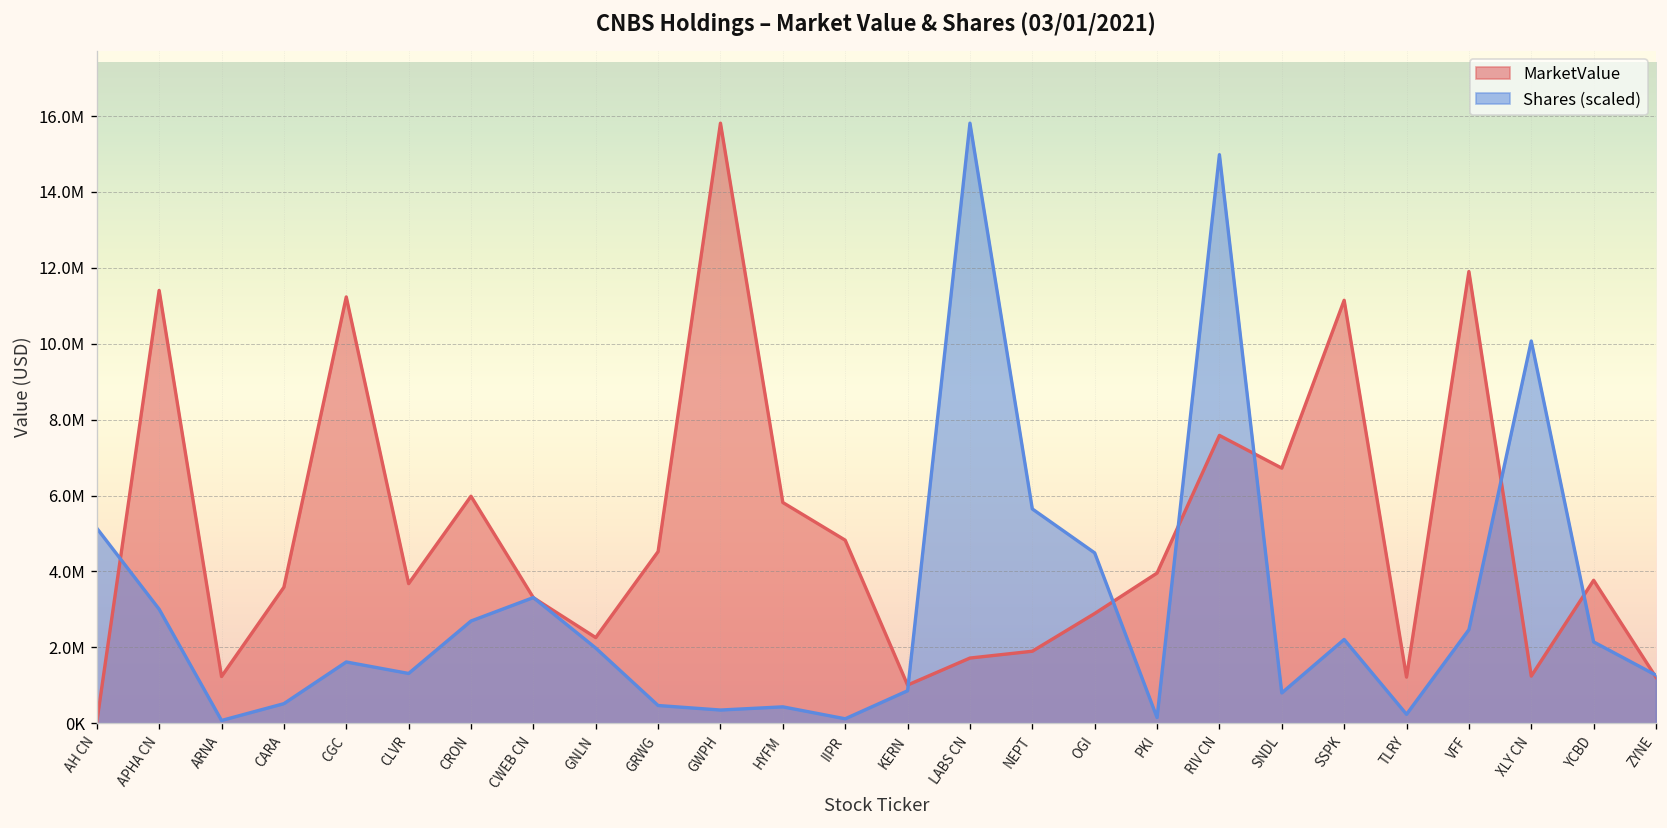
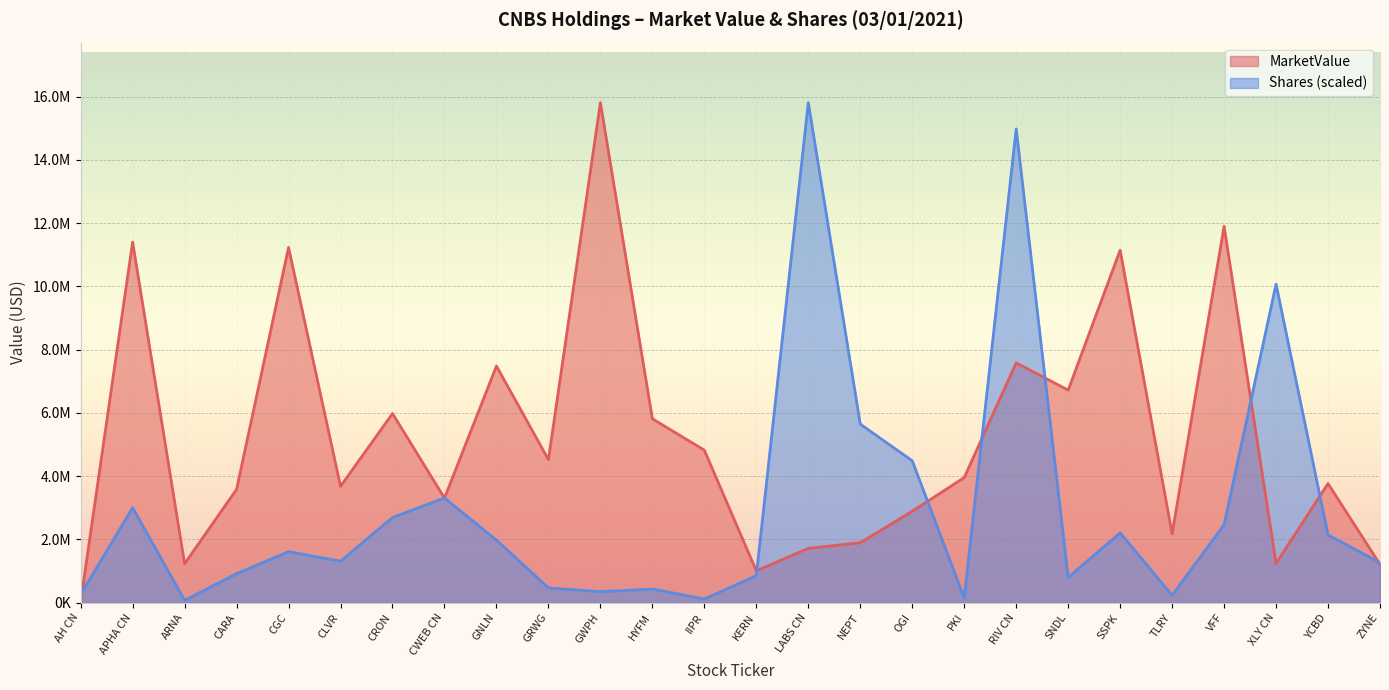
Shares (scaled), AH CN: 5100000 -> 300000
Shares (scaled), CARA: 500000 -> 900000
MarketValue, GNLN: 2300000 -> 7500000
MarketValue, TLRY: 1200000 -> 2200000
